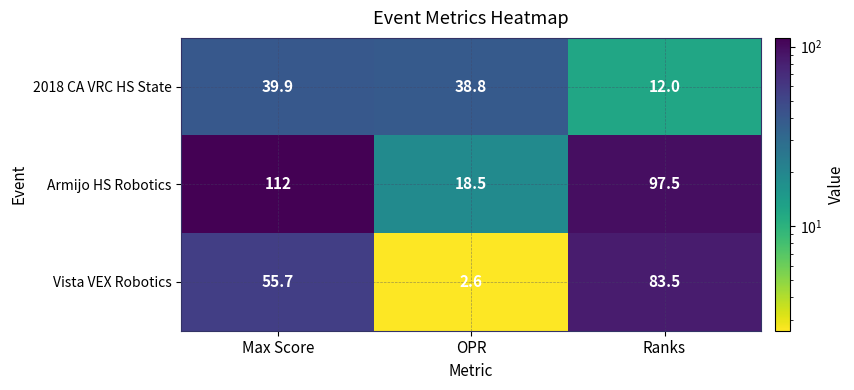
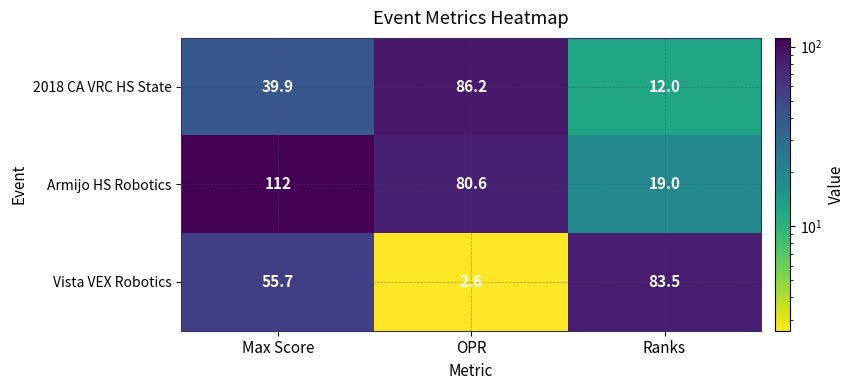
2018 CA VRC HS State, OPR: 38.8 -> 86.2
Armijo HS Robotics, OPR: 18.5 -> 80.6
Armijo HS Robotics, Ranks: 97.5 -> 19.0
